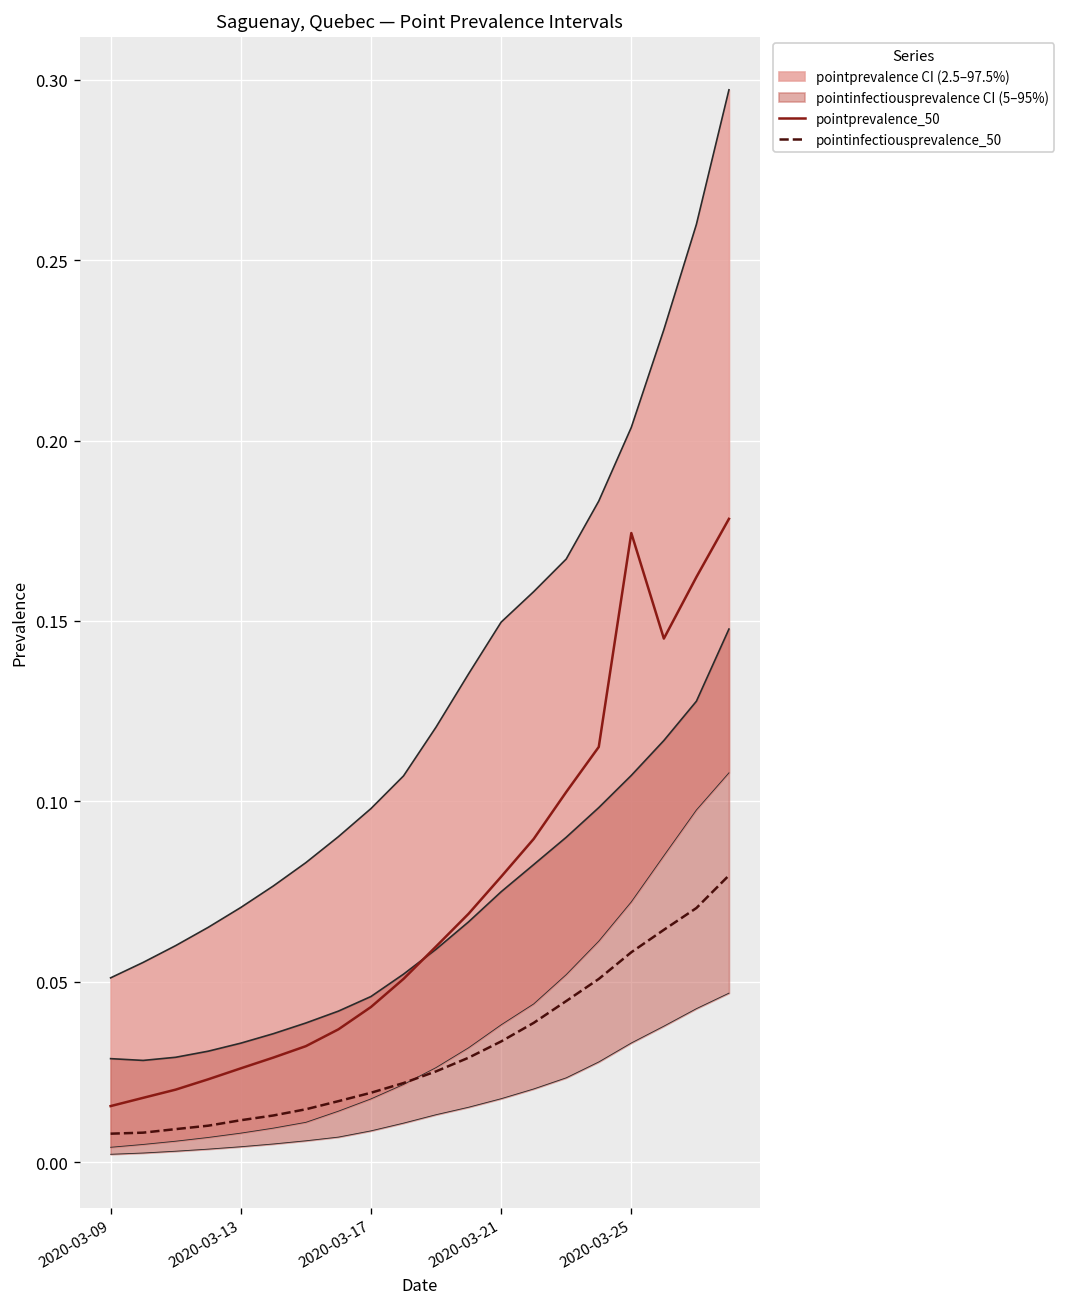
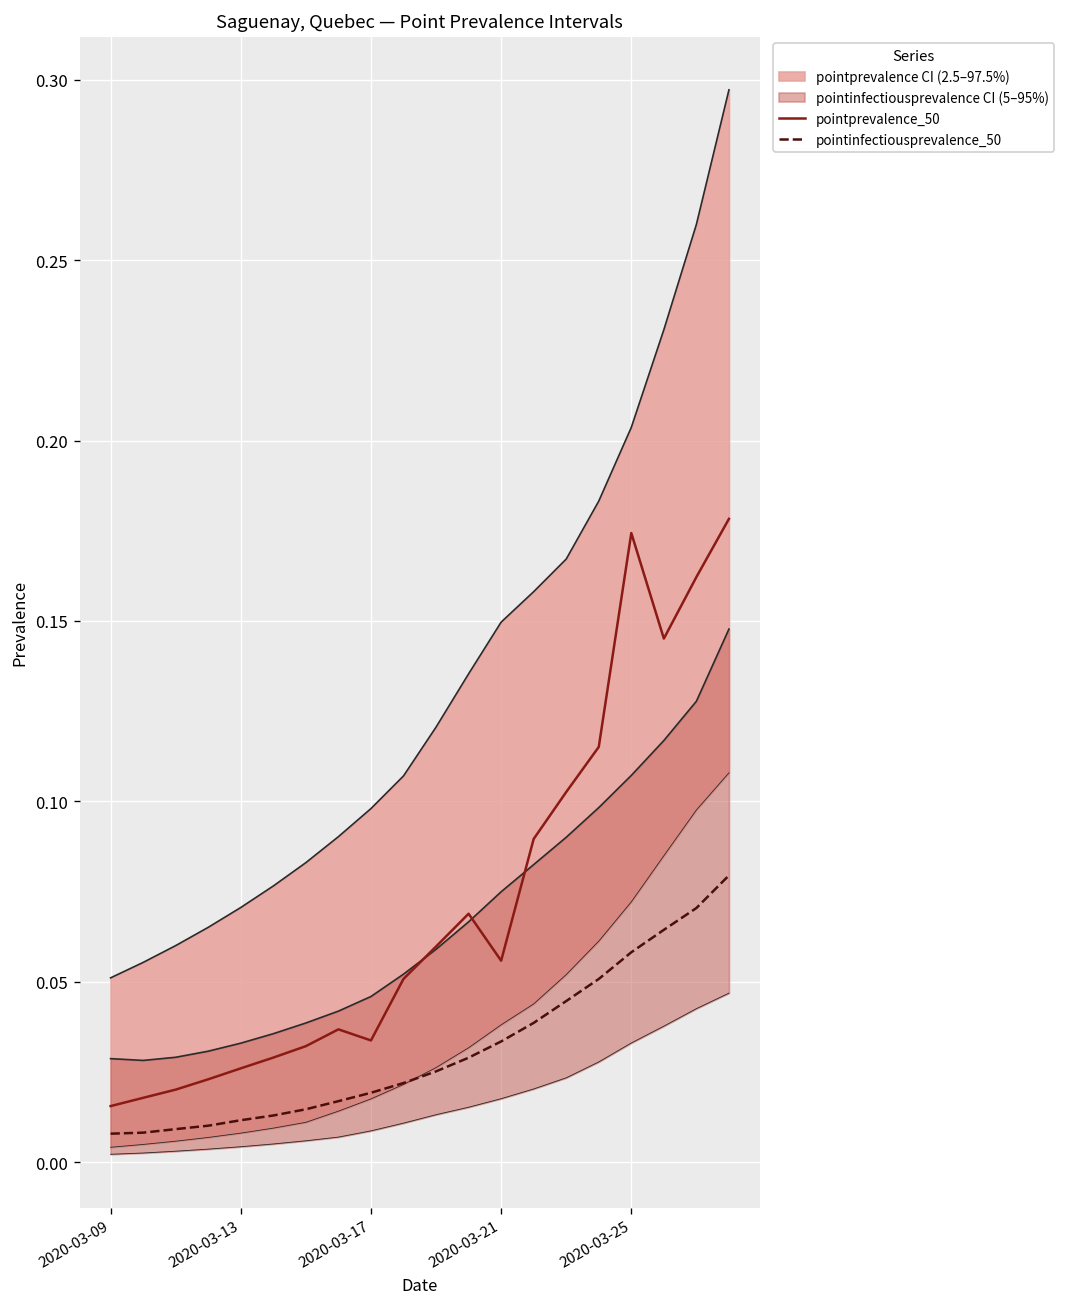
pointprevalence_50, 2020-03-17: 0.043 -> 0.034
pointprevalence_50, 2020-03-21: 0.079 -> 0.056
